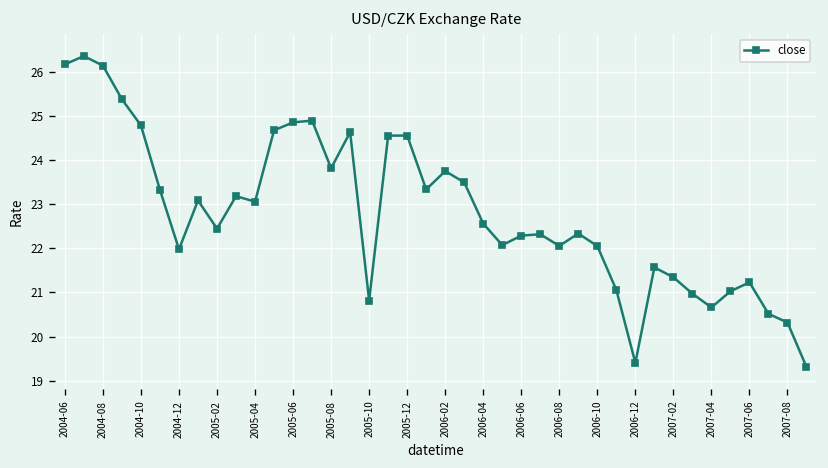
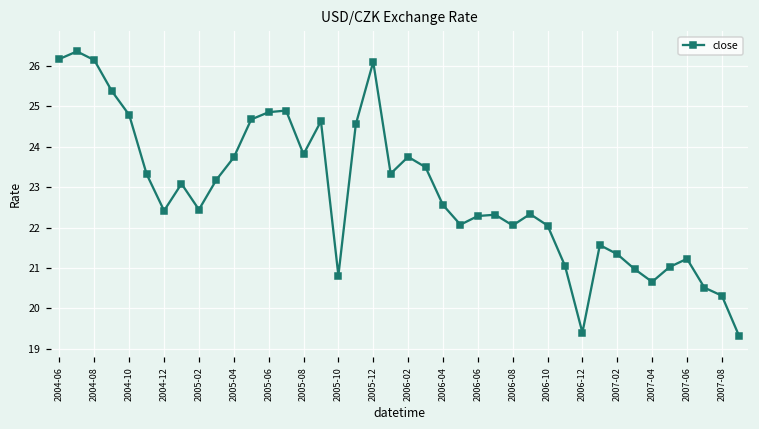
2004-12: 22.0 -> 22.4
2005-04: 23.1 -> 23.7
2005-12: 24.6 -> 26.1
